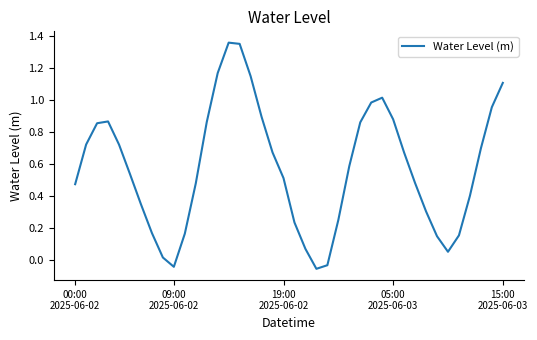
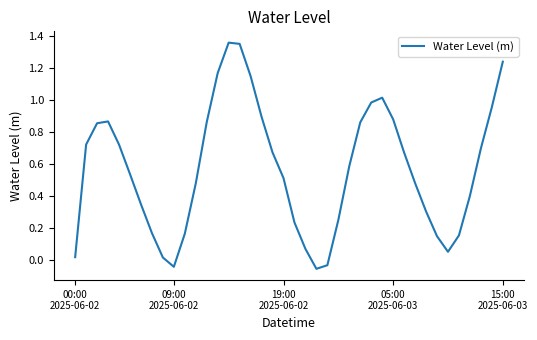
00:00 2025-06-02: 0.47 -> 0.02
15:00 2025-06-03: 1.11 -> 1.24
